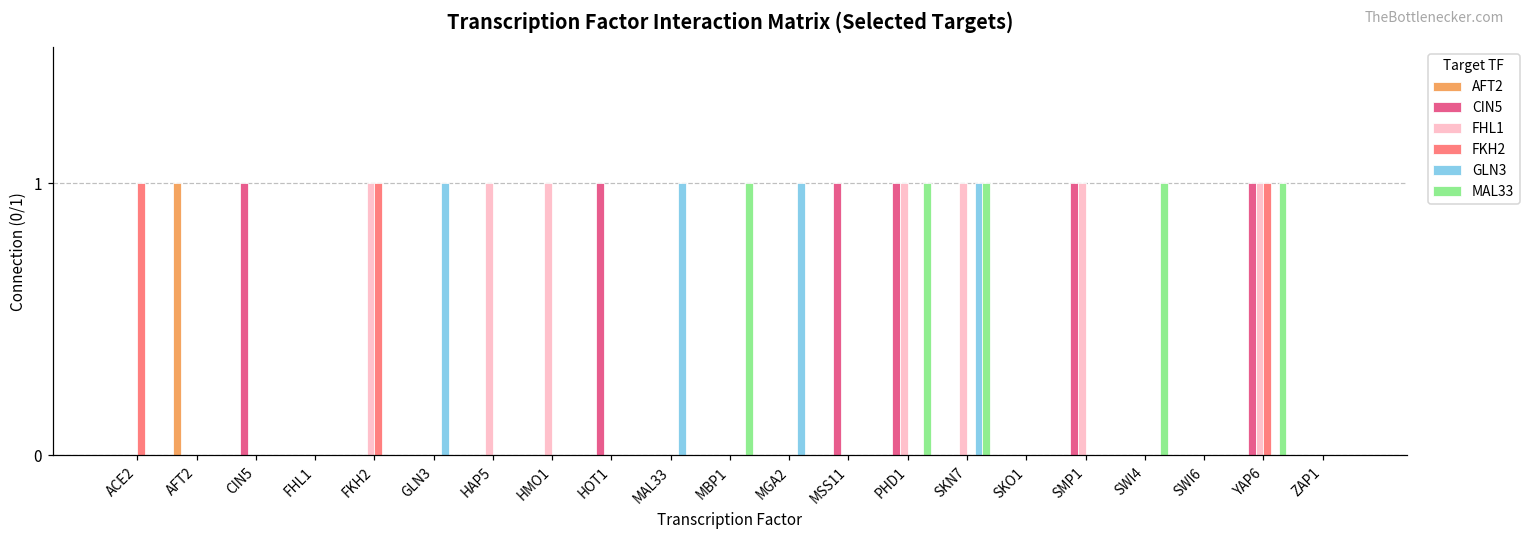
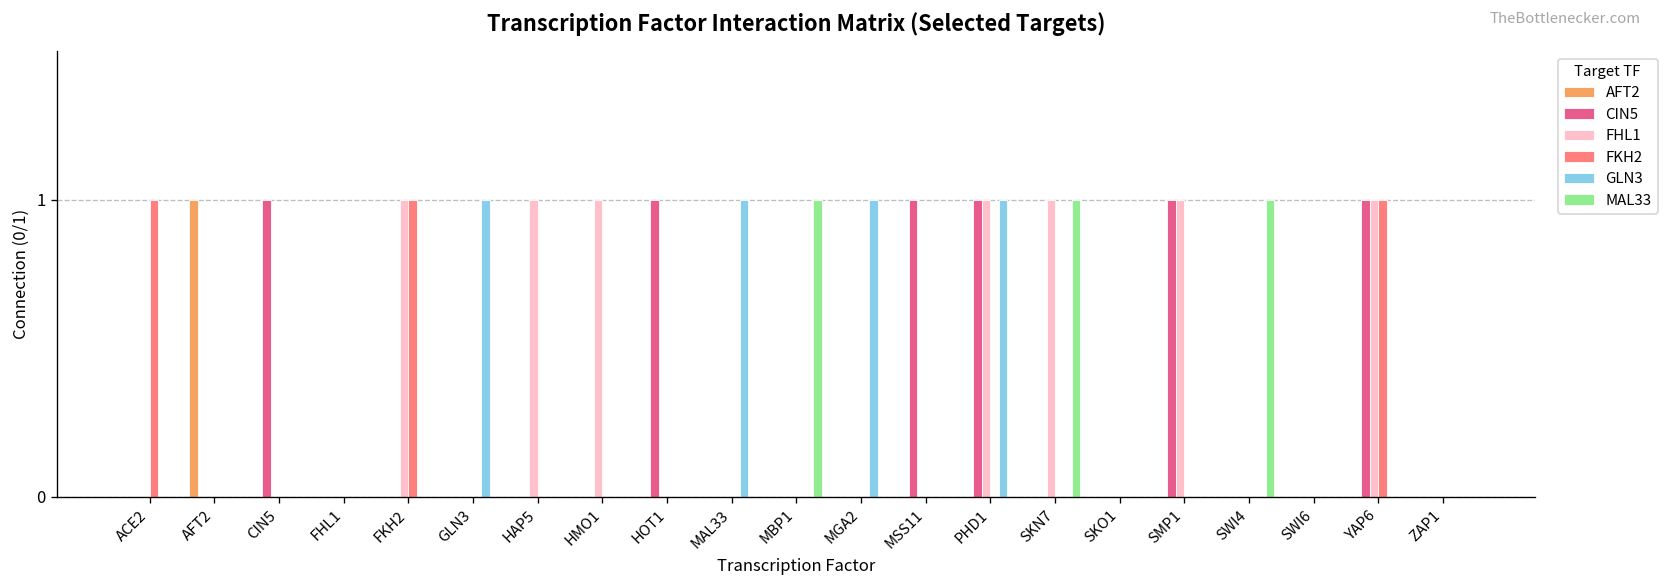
GLN3, PHD1: 0 -> 1
MAL33, PHD1: 1 -> 0
GLN3, SKN7: 1 -> 0
MAL33, YAP6: 1 -> 0
